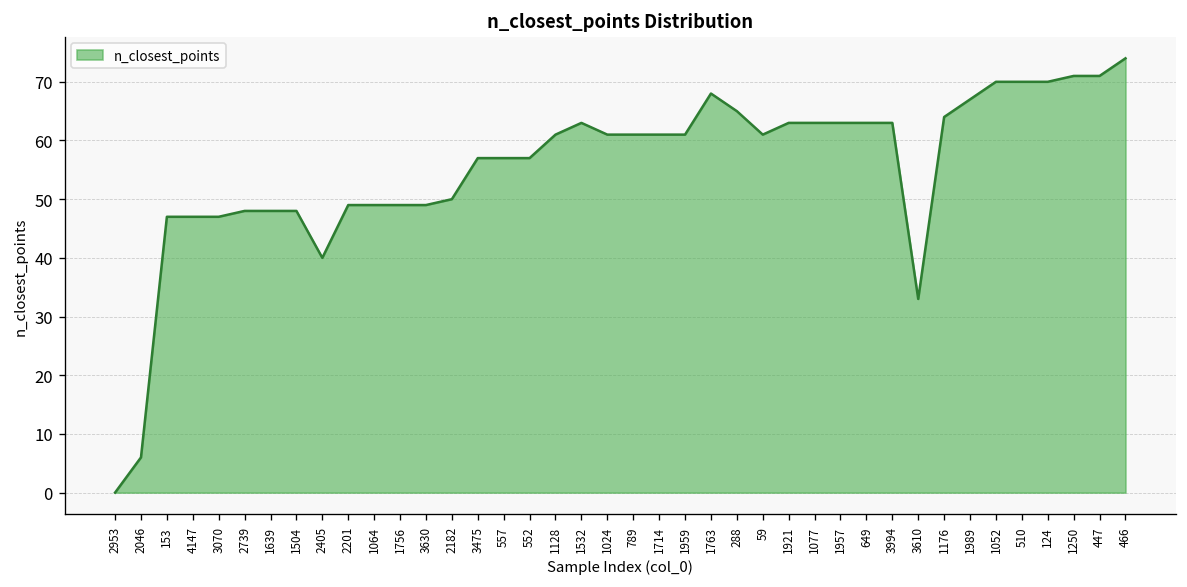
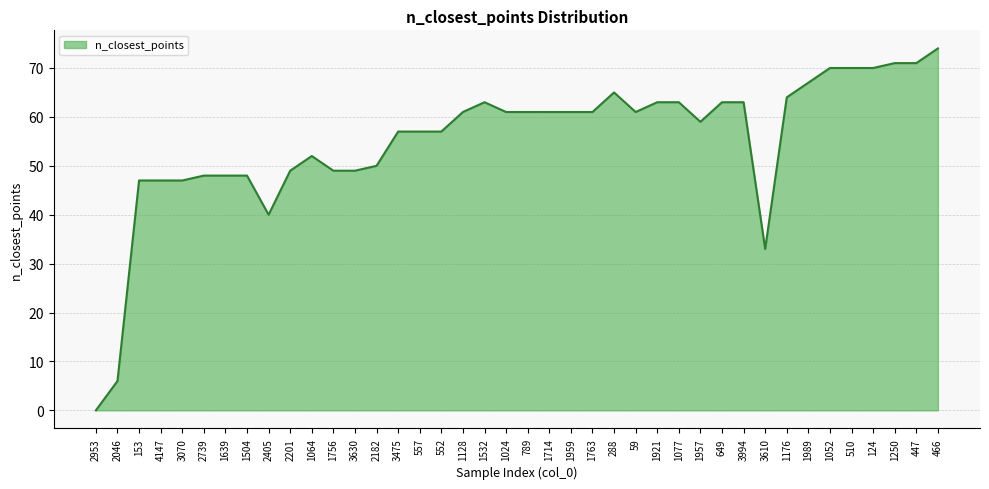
1064: 49 -> 52
1763: 68 -> 61
1957: 63 -> 59
